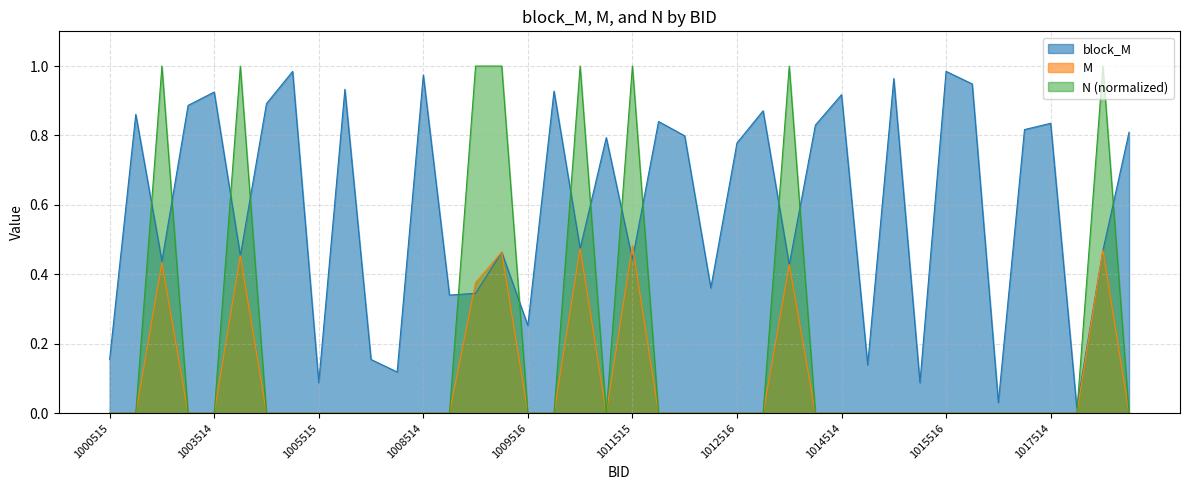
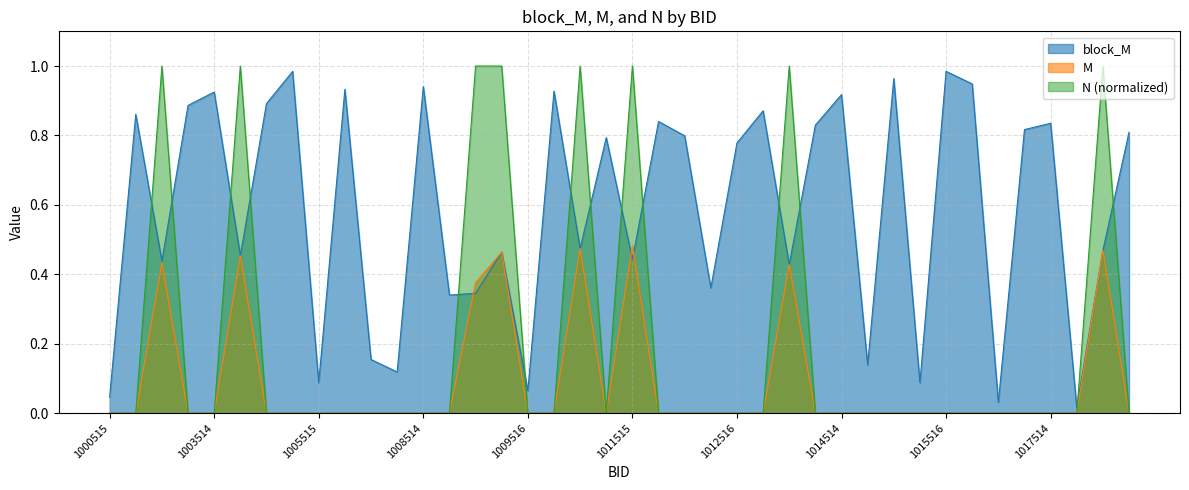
block_M, 1000515: 0.15 -> 0.05
block_M, 1008514: 0.97 -> 0.94
block_M, 1009516: 0.25 -> 0.06
